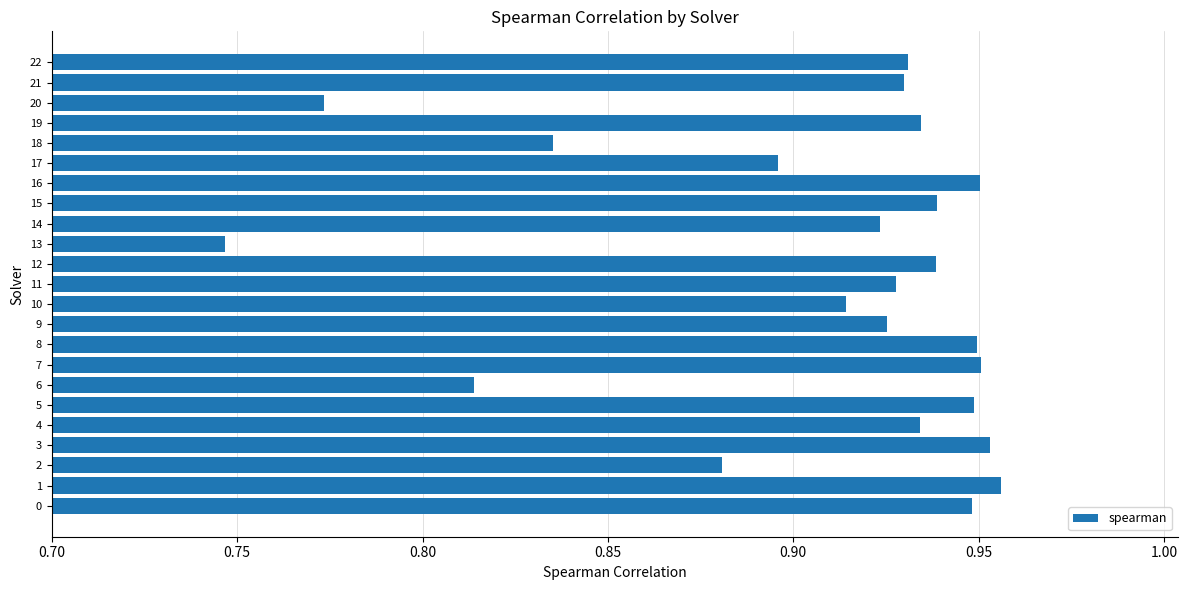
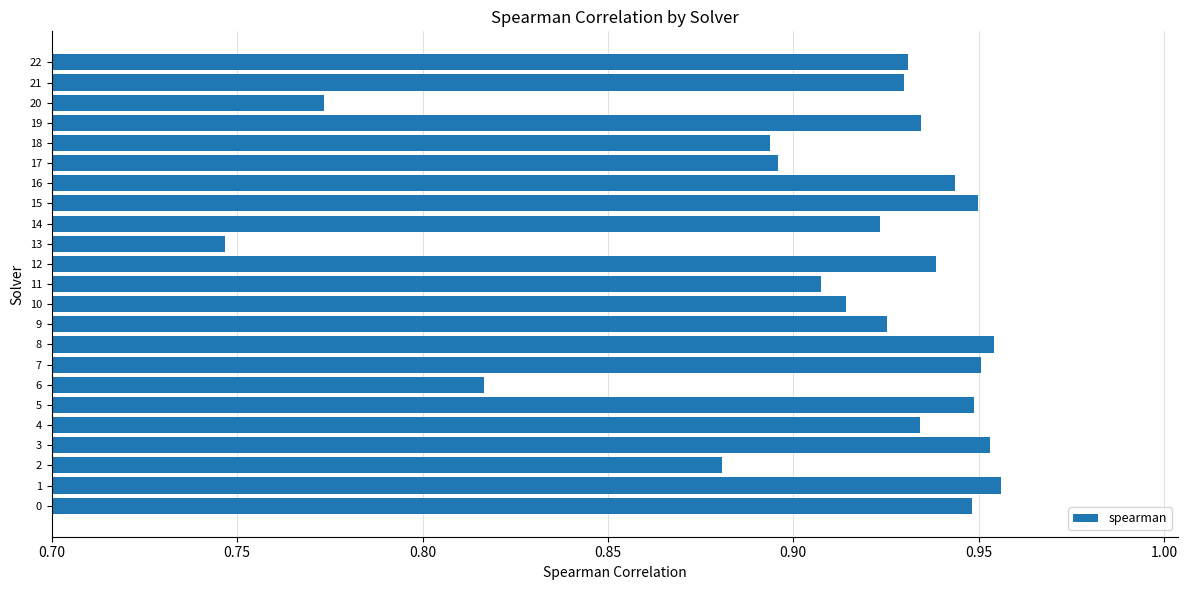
18: 0.835 -> 0.894
16: 0.950 -> 0.944
15: 0.939 -> 0.950
11: 0.928 -> 0.907
8: 0.950 -> 0.954
6: 0.814 -> 0.817
